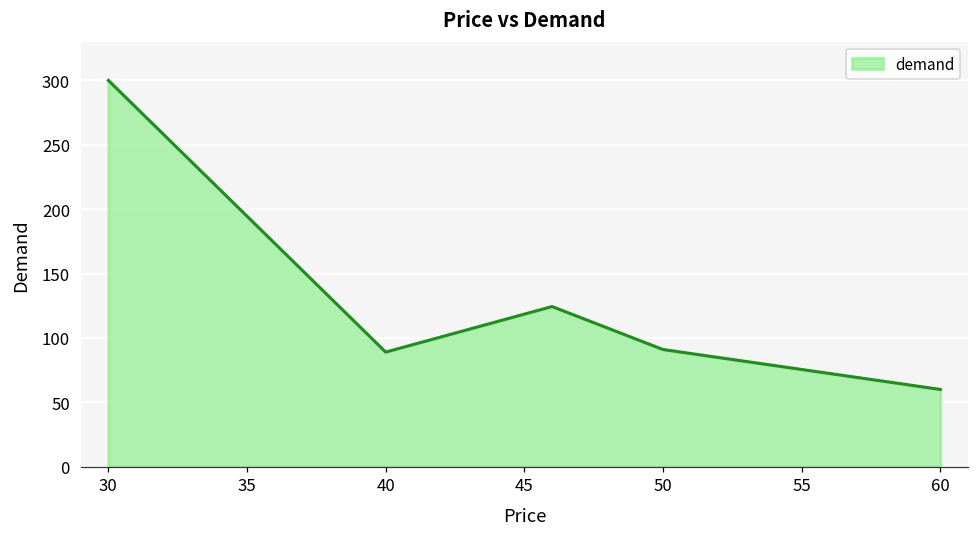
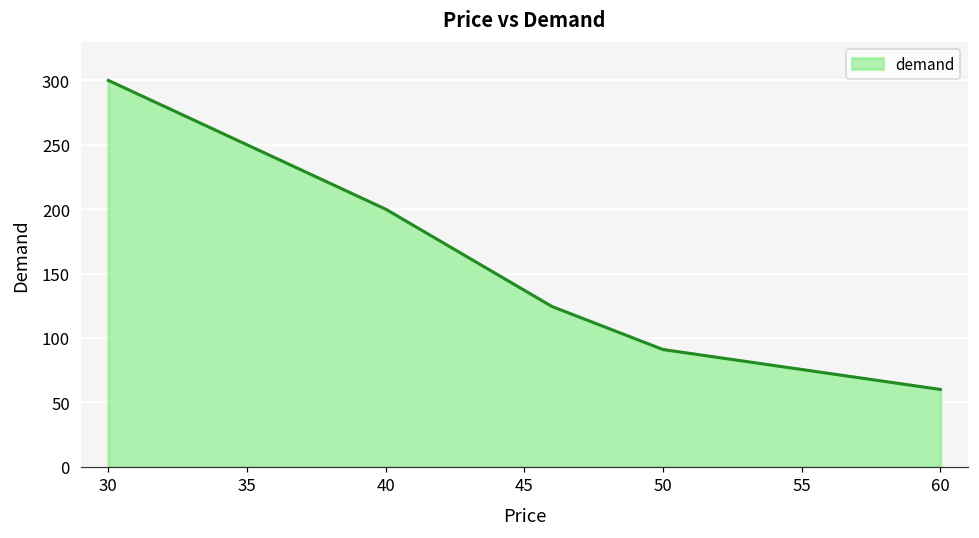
40: 89 -> 200
